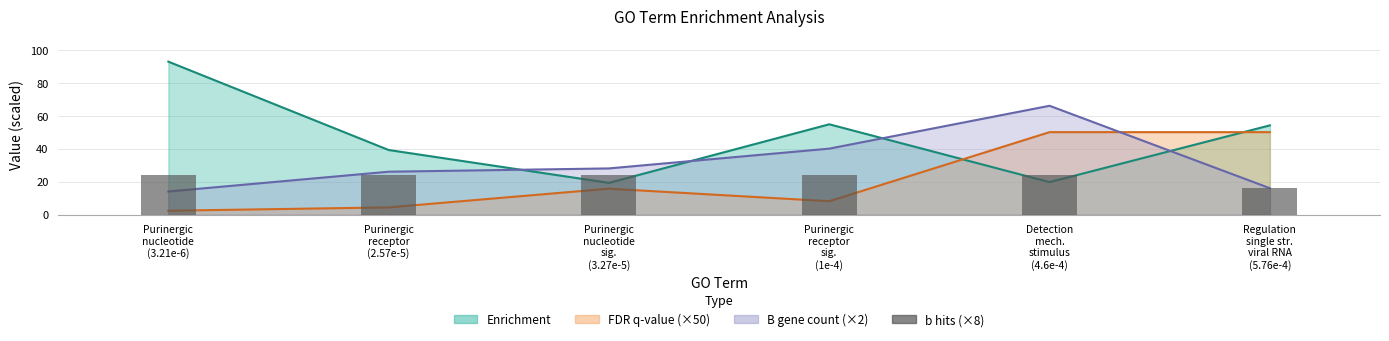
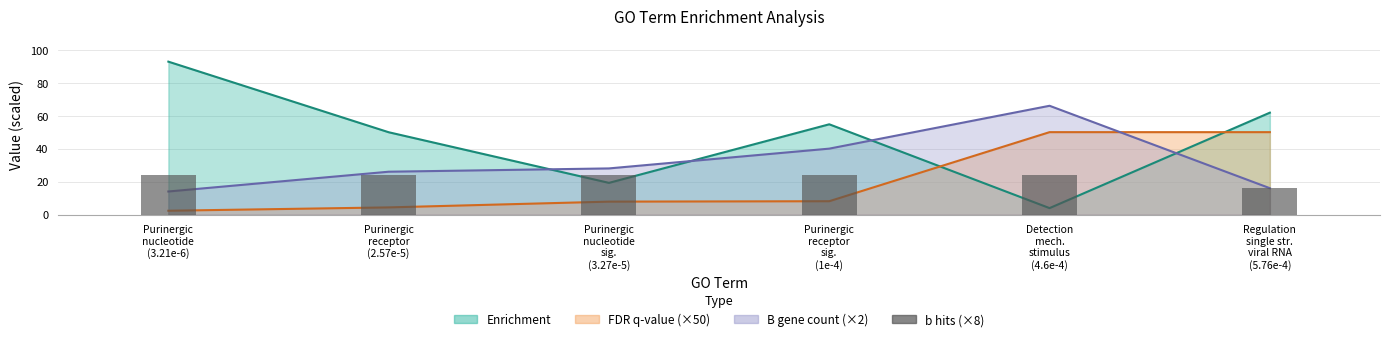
Enrichment, Purinergic receptor (2.57e-5): 39 -> 50
FDR q-value (×50), Purinergic nucleotide sig. (3.27e-5): 16 -> 8
Enrichment, Detection mech. stimulus (4.6e-4): 20 -> 4
Enrichment, Regulation single str. viral RNA (5.76e-4): 54 -> 62
